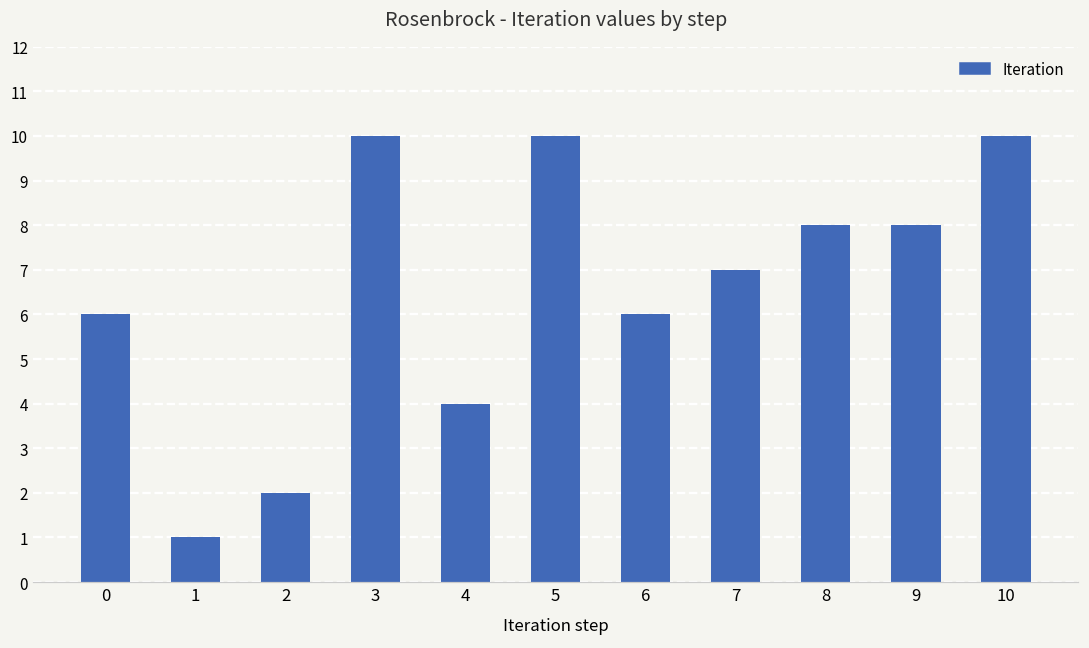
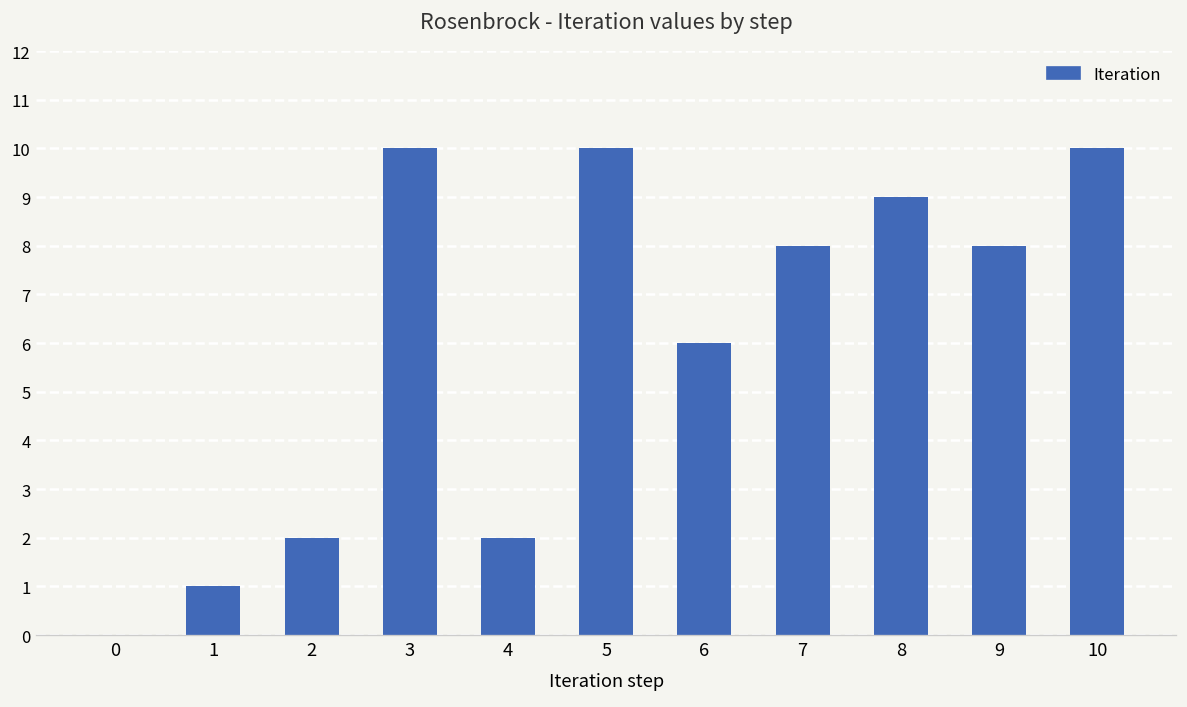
0: 6 -> 0
4: 4 -> 2
7: 7 -> 8
8: 8 -> 9
